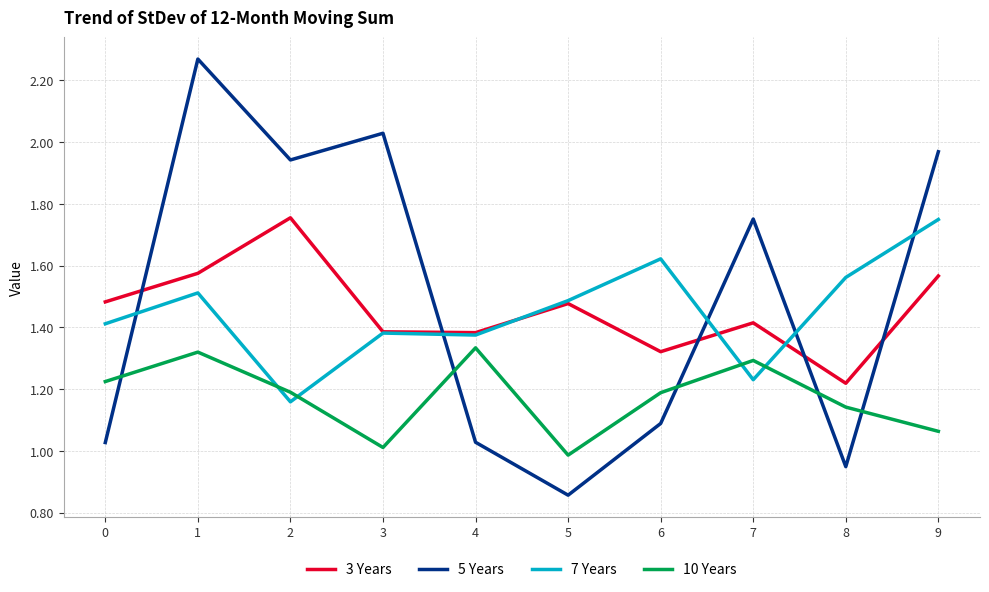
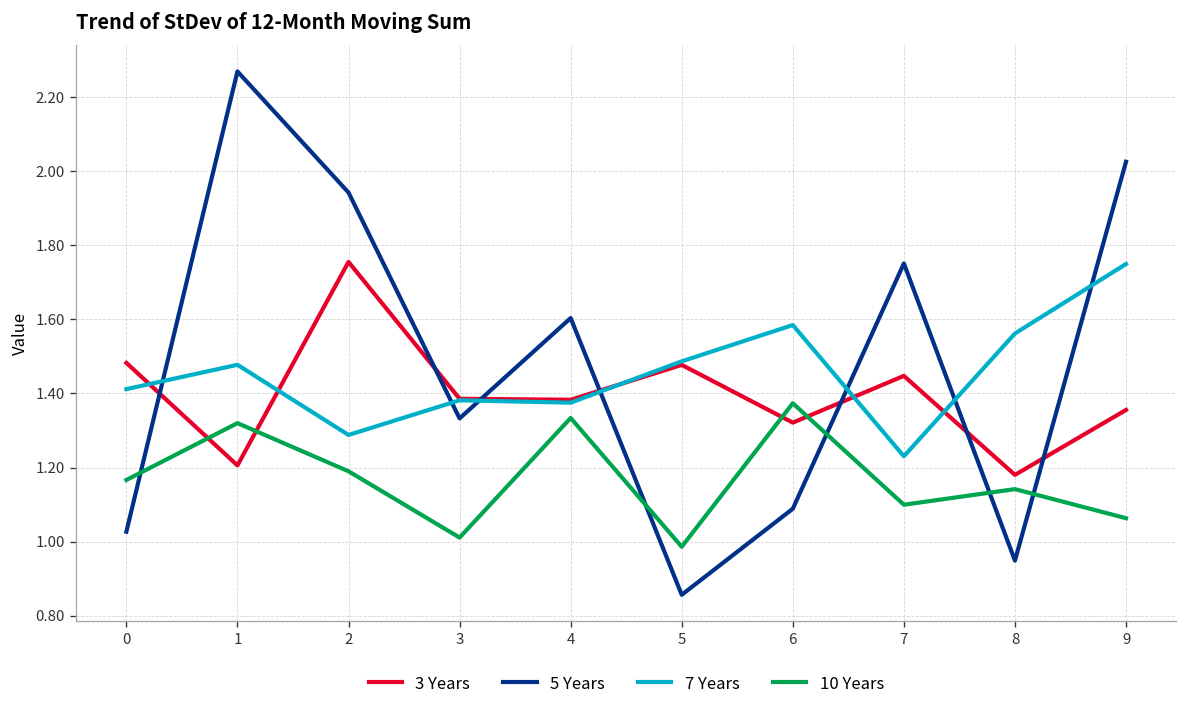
10 Years, 0: 1.22 -> 1.17
3 Years, 1: 1.58 -> 1.21
7 Years, 1: 1.51 -> 1.48
7 Years, 2: 1.16 -> 1.29
5 Years, 3: 2.03 -> 1.33
5 Years, 4: 1.03 -> 1.60
7 Years, 6: 1.62 -> 1.58
10 Years, 6: 1.19 -> 1.37
3 Years, 7: 1.41 -> 1.45
10 Years, 7: 1.29 -> 1.10
3 Years, 8: 1.22 -> 1.18
3 Years, 9: 1.57 -> 1.36
5 Years, 9: 1.97 -> 2.03
